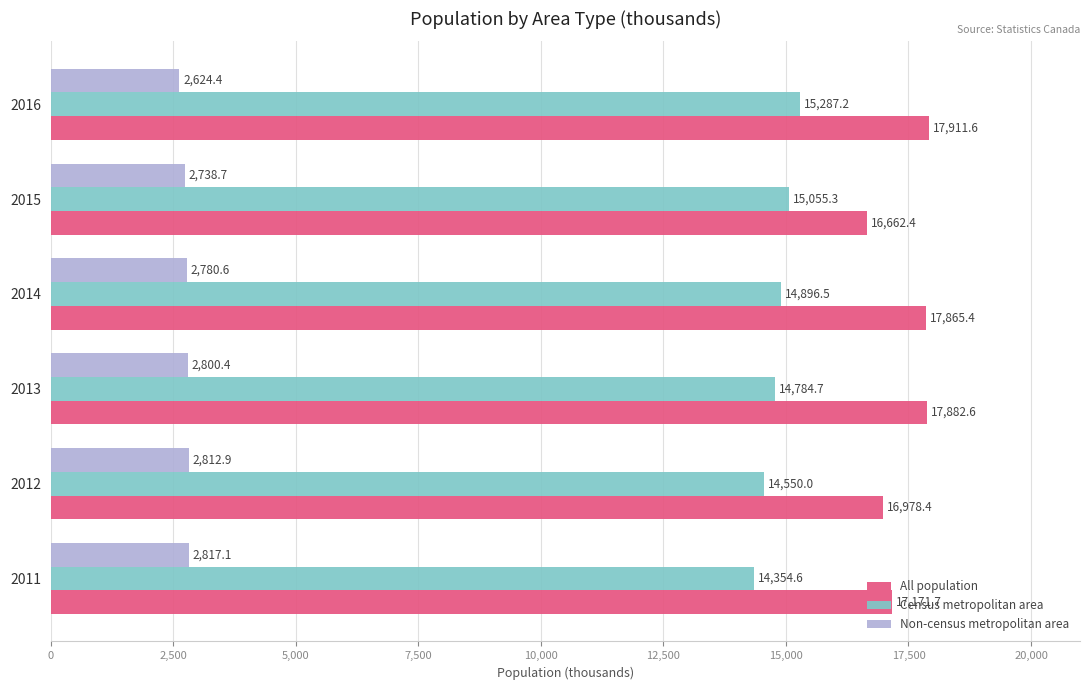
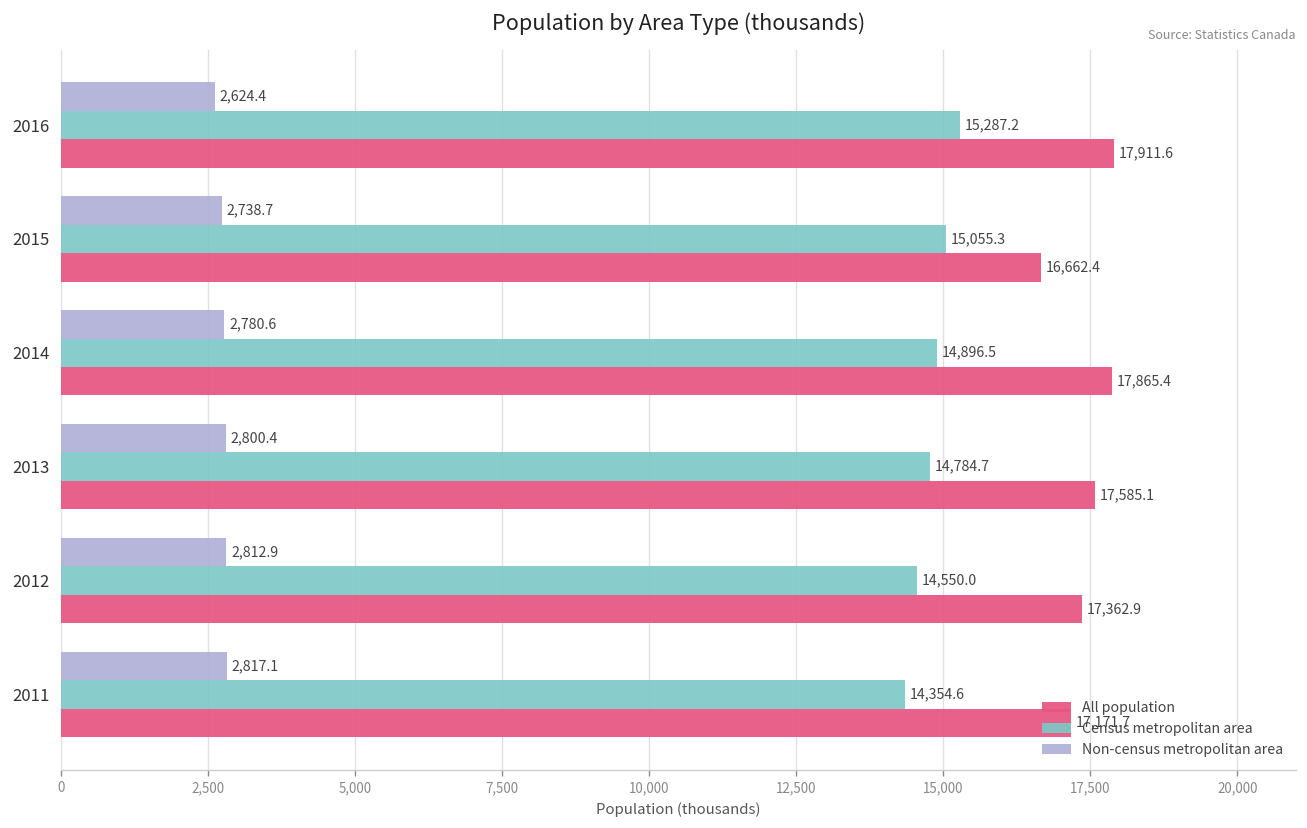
All population, 2013: 17,882.6 -> 17,585.1
All population, 2012: 16,978.4 -> 17,362.9
